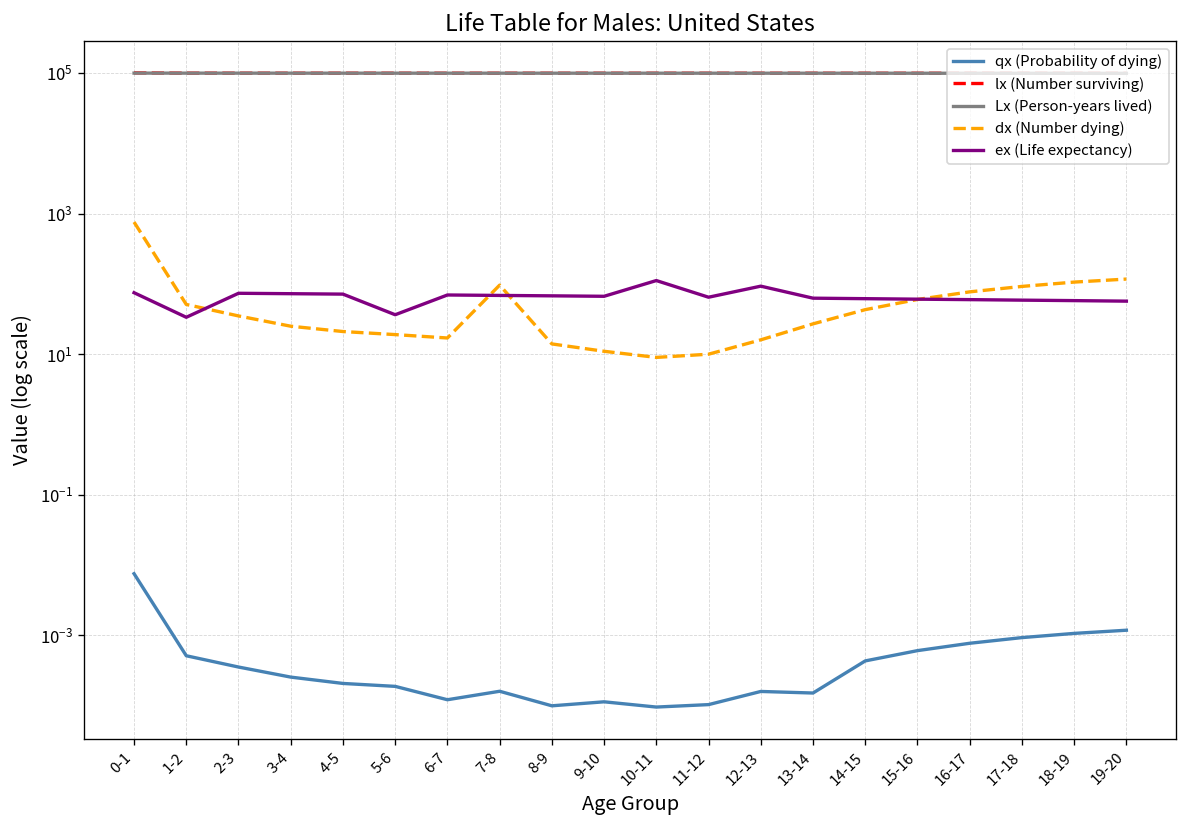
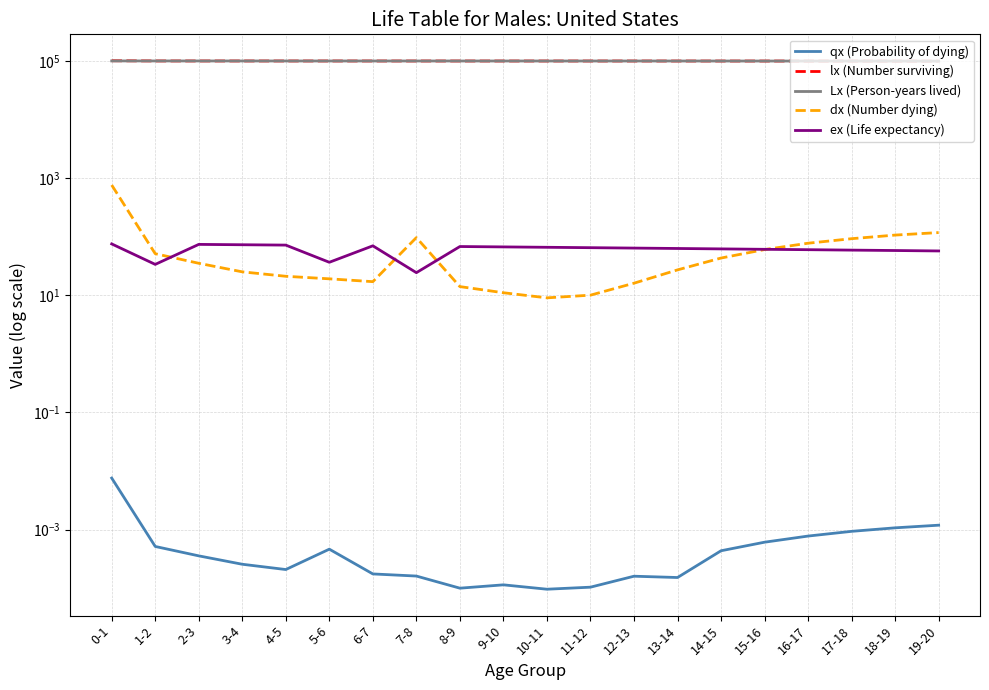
qx (Probability of dying), 5-6: 0.00019 -> 0.0005
qx (Probability of dying), 6-7: 0.00012 -> 0.00018
ex (Life expectancy), 7-8: 70 -> 24
ex (Life expectancy), 10-11: 110 -> 70
ex (Life expectancy), 12-13: 90 -> 60
